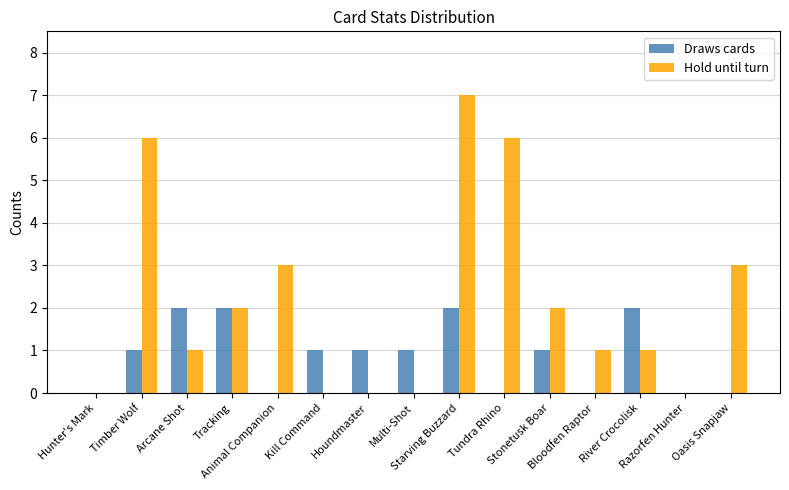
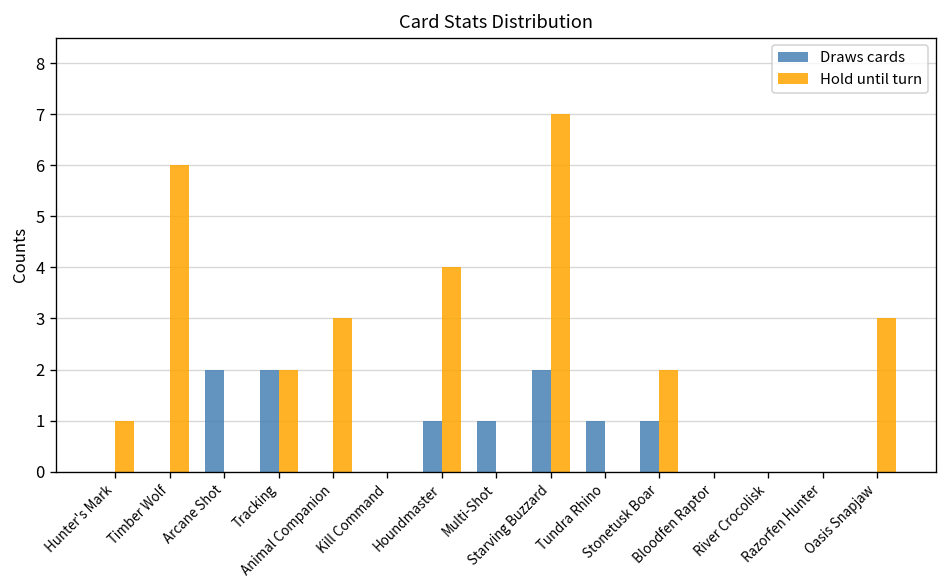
Hold until turn, Hunter's Mark: 0 -> 1
Draws cards, Timber Wolf: 1 -> 0
Hold until turn, Arcane Shot: 1 -> 0
Draws cards, Kill Command: 1 -> 0
Hold until turn, Houndmaster: 0 -> 4
Draws cards, Tundra Rhino: 0 -> 1
Hold until turn, Tundra Rhino: 6 -> 0
Hold until turn, Bloodfen Raptor: 1 -> 0
Draws cards, River Crocolisk: 2 -> 0
Hold until turn, River Crocolisk: 1 -> 0
